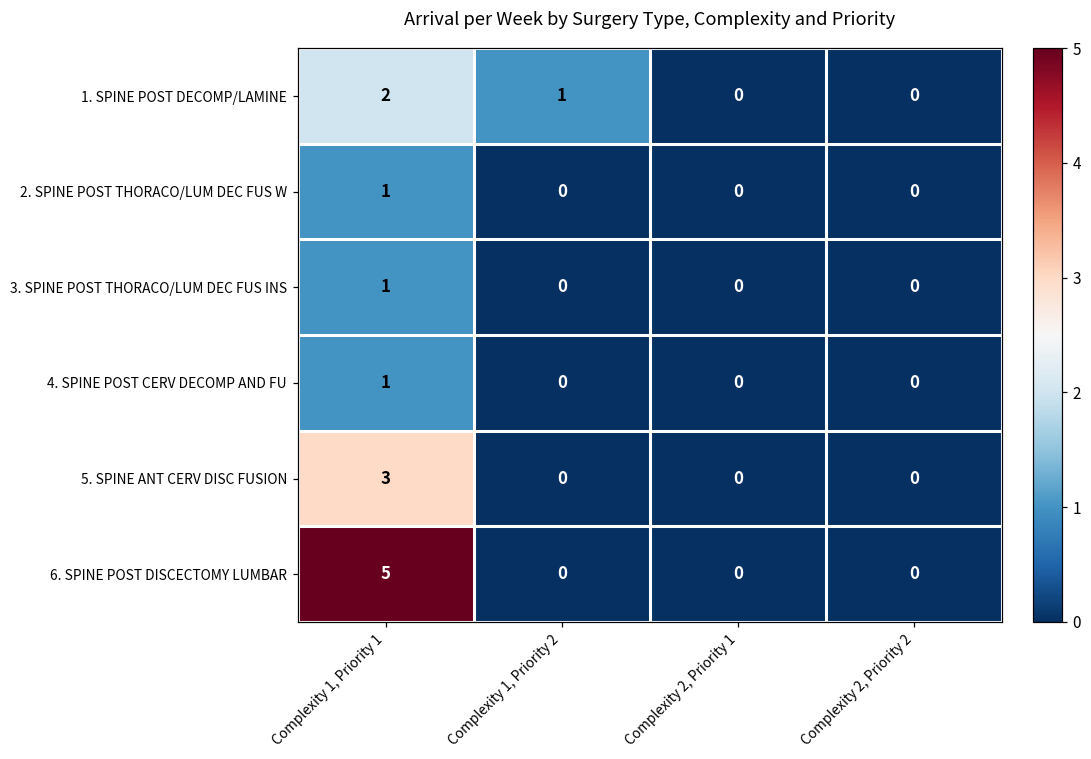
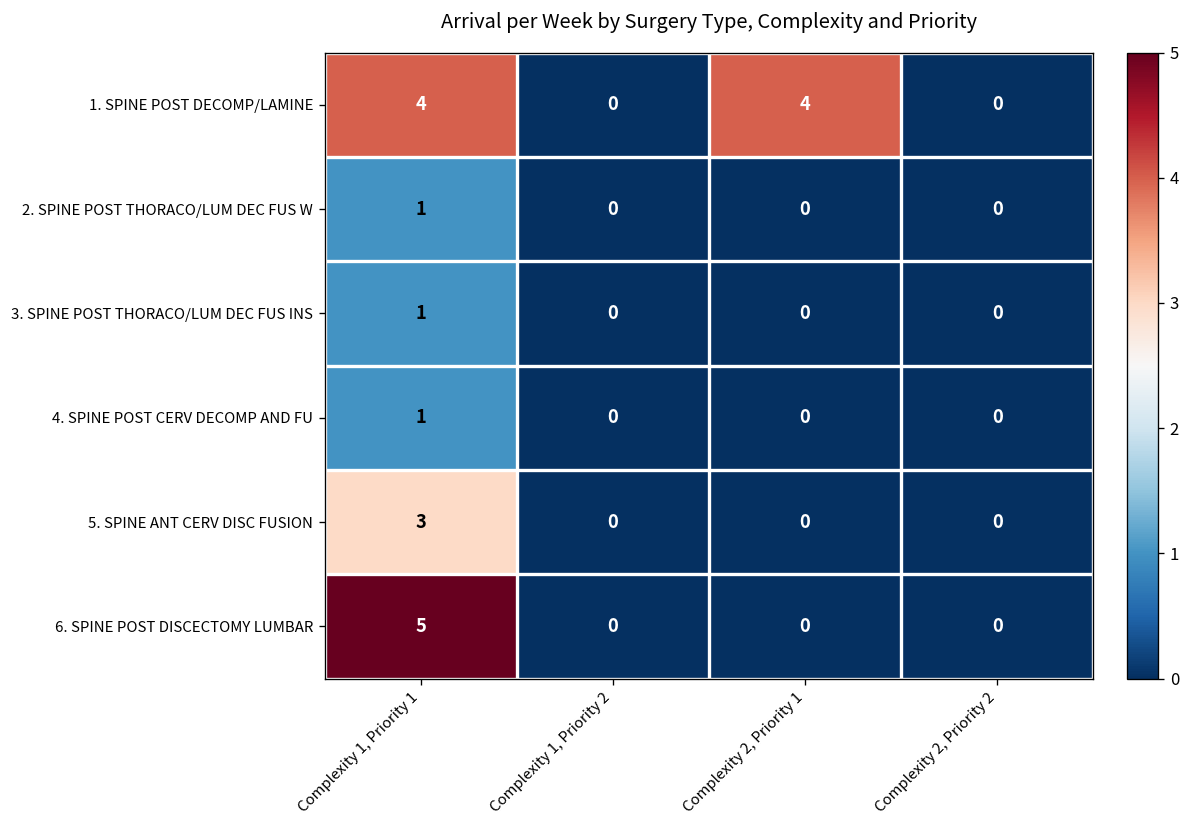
1. SPINE POST DECOMP/LAMINE, Complexity 1, Priority 1: 2 -> 4
1. SPINE POST DECOMP/LAMINE, Complexity 1, Priority 2: 1 -> 0
1. SPINE POST DECOMP/LAMINE, Complexity 2, Priority 1: 0 -> 4
